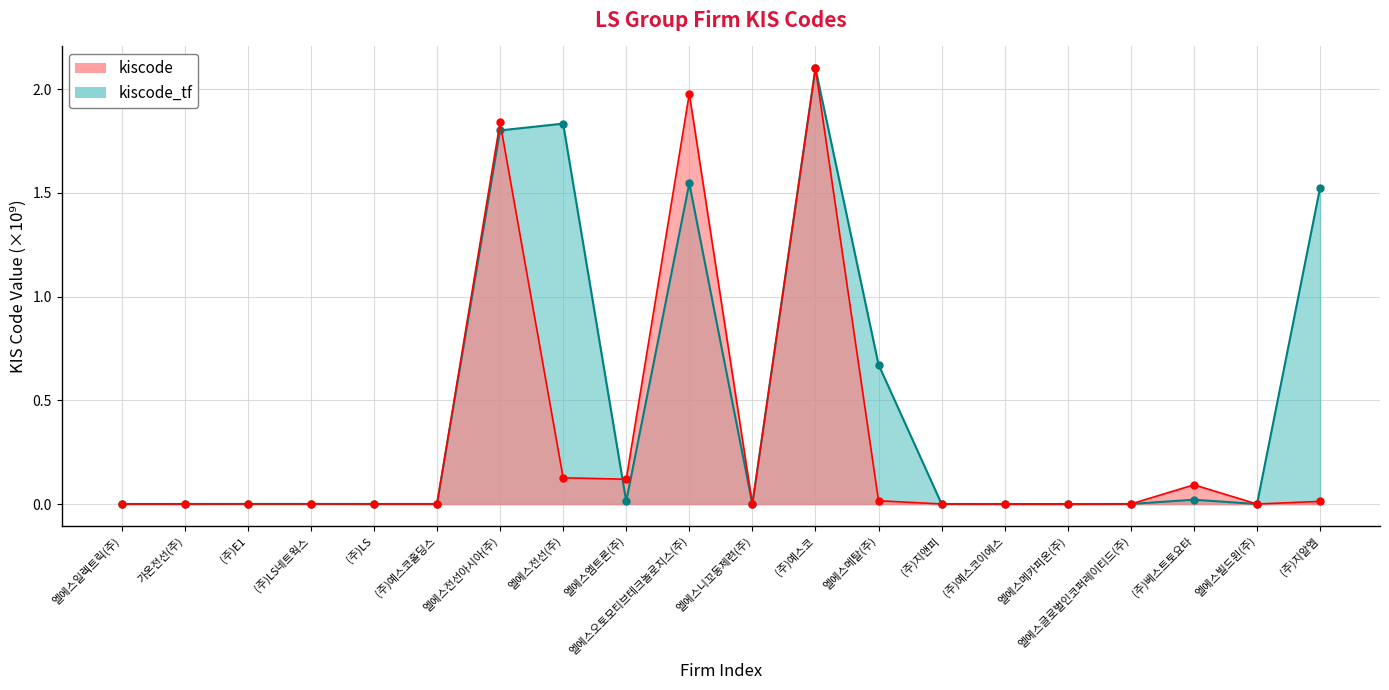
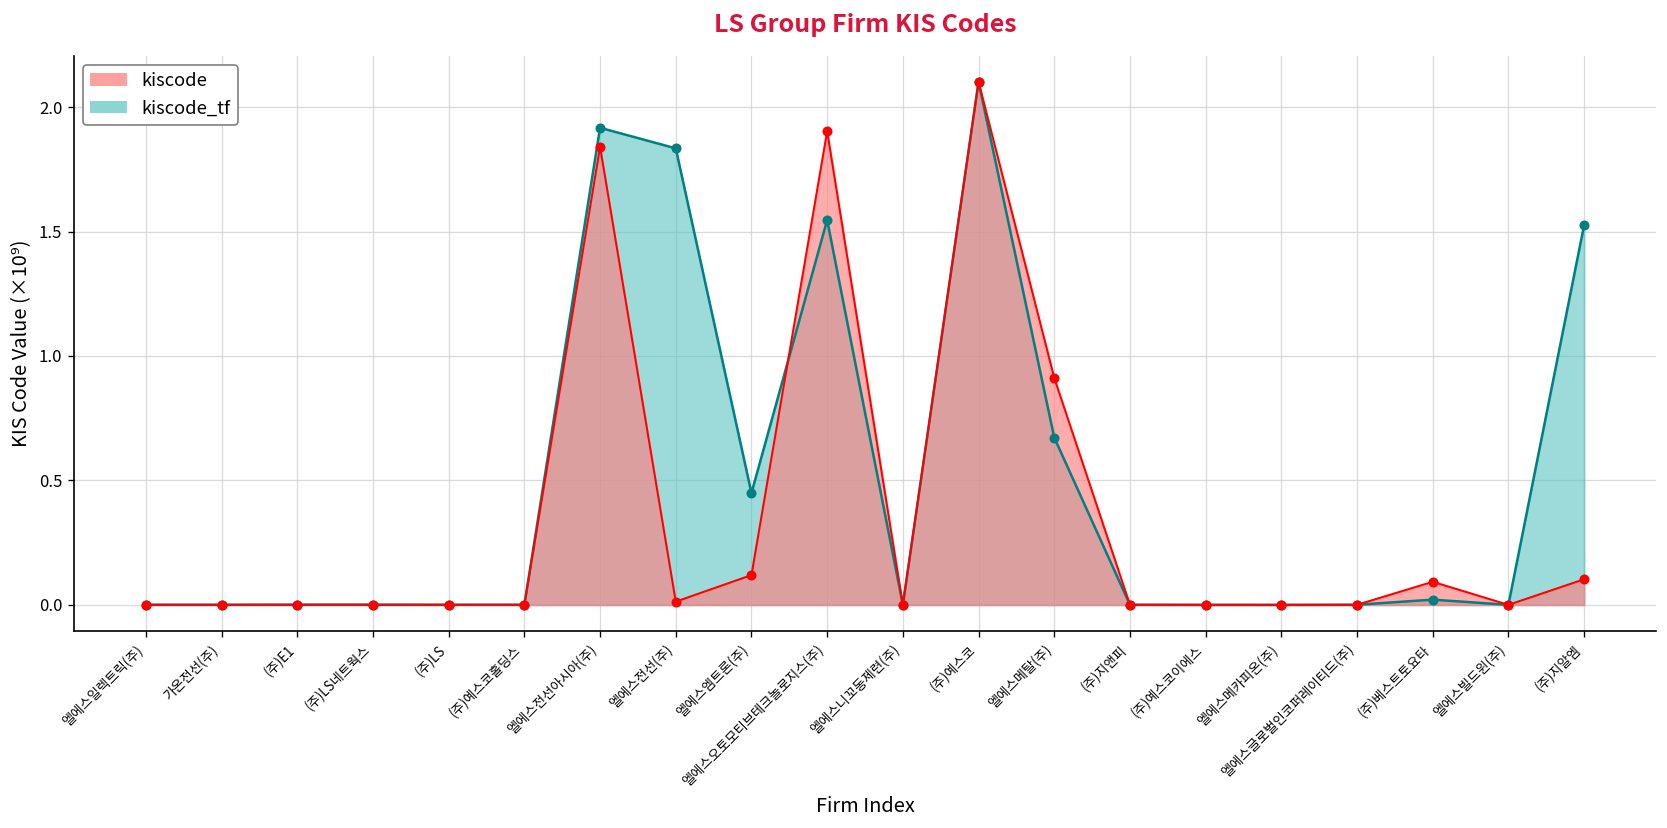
kiscode_tf, 엘에스전선아시아(주): 1.80 -> 1.92
kiscode, 엘에스전선(주): 0.13 -> 0.01
kiscode_tf, 엘에스엠트론(주): 0.01 -> 0.45
kiscode, 엘에스오토모티브테크놀로지스(주): 1.98 -> 1.90
kiscode, 엘에스메탈(주): 0.02 -> 0.91
kiscode, (주)지알엠: 0.01 -> 0.10
